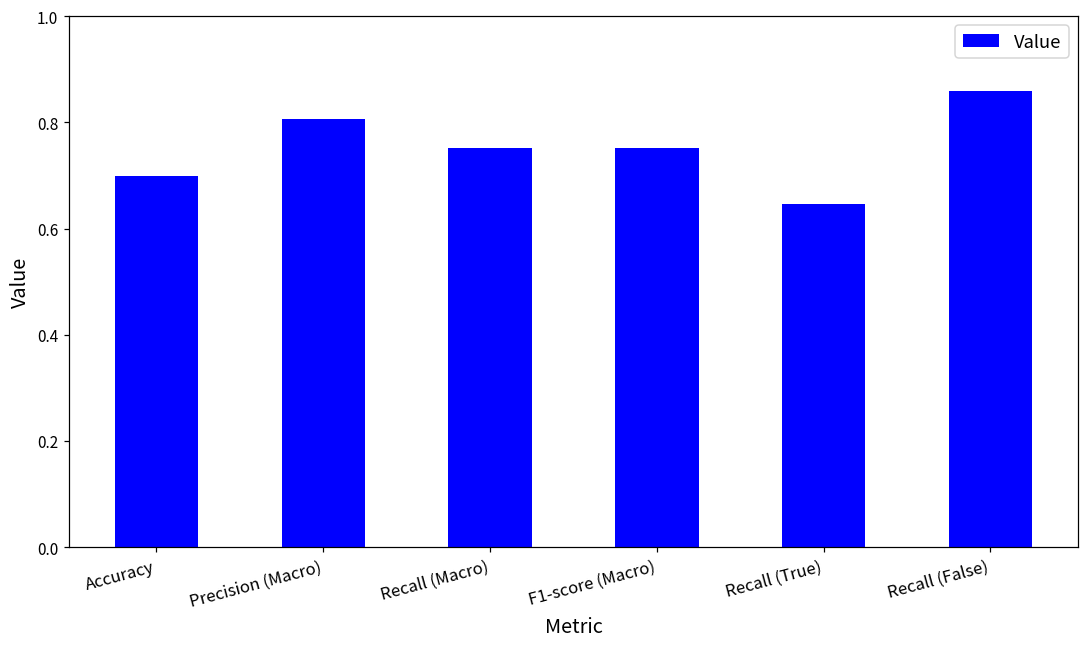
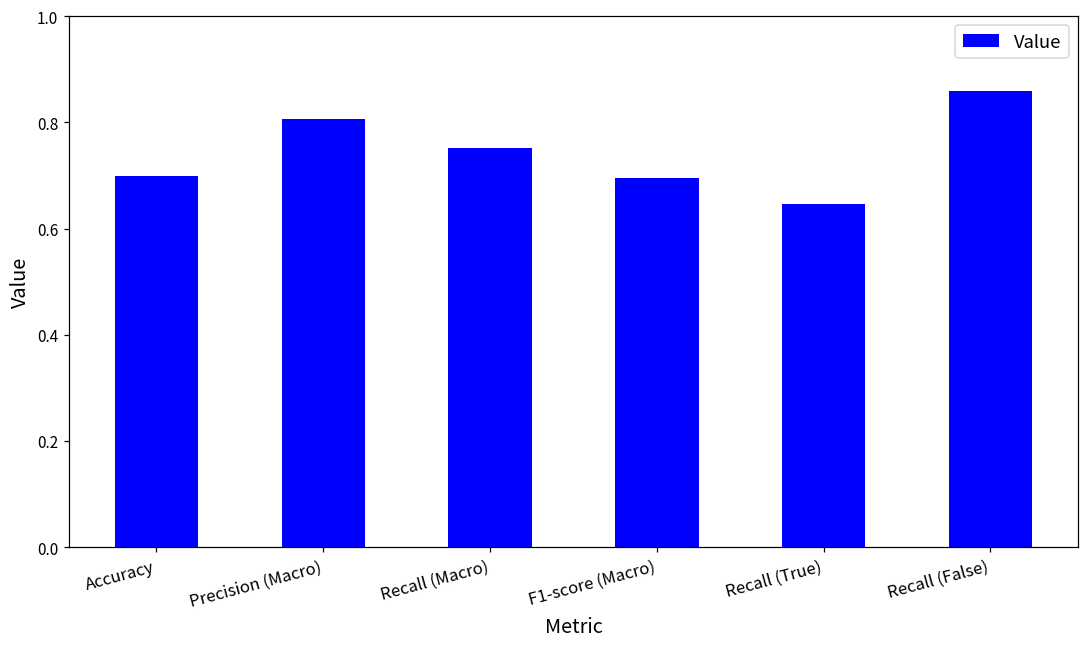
F1-score (Macro): 0.75 -> 0.70
